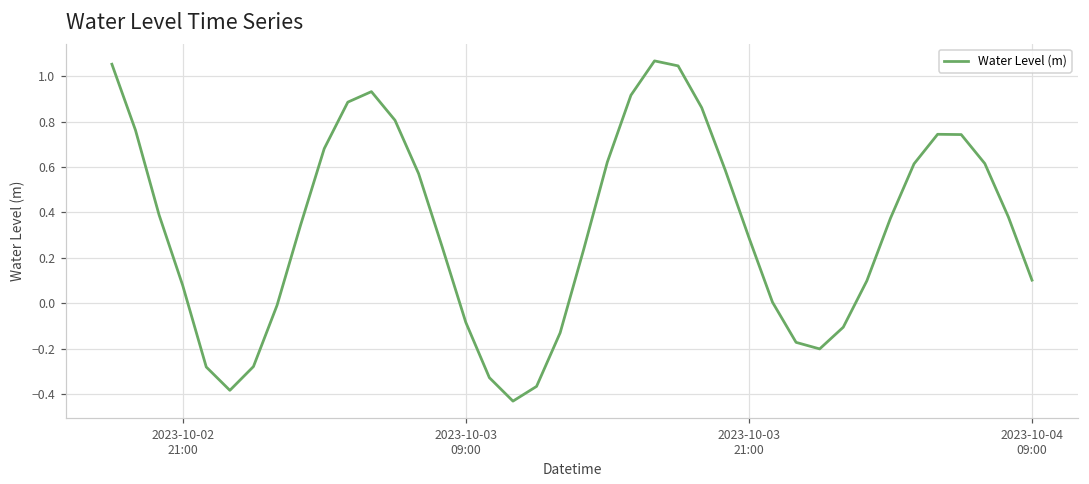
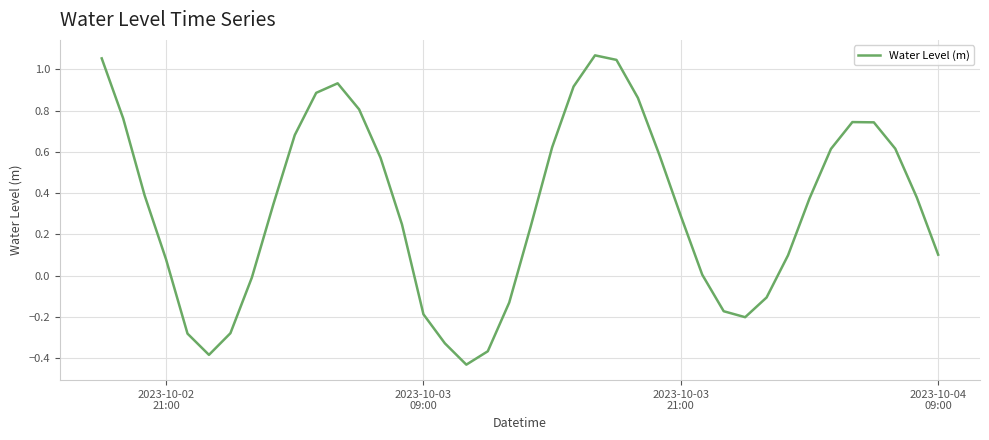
2023-10-03 09:00: -0.08 -> -0.19
